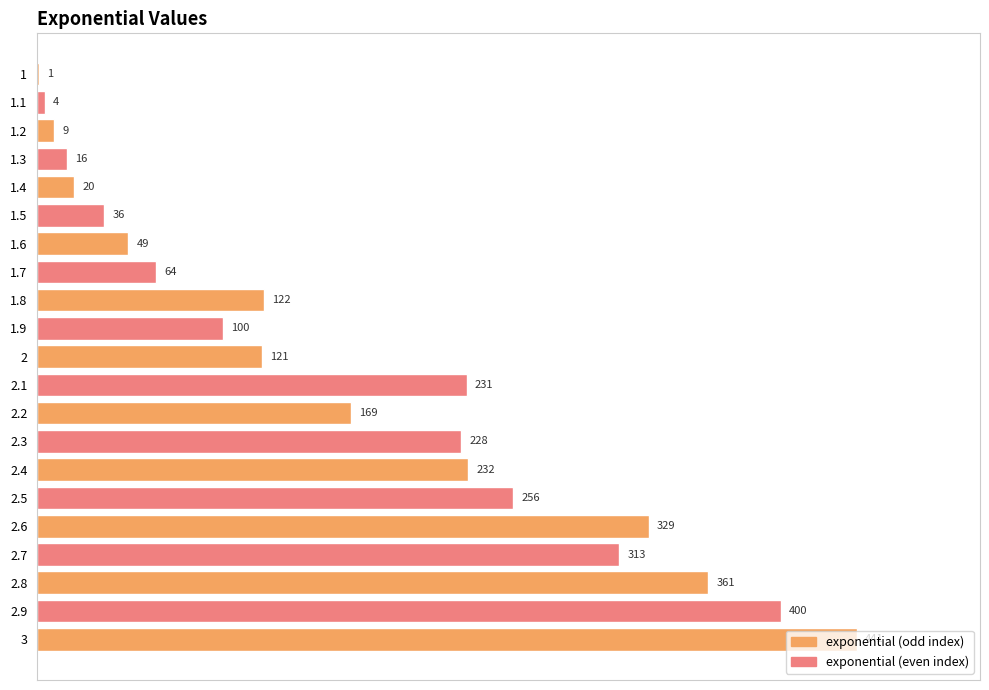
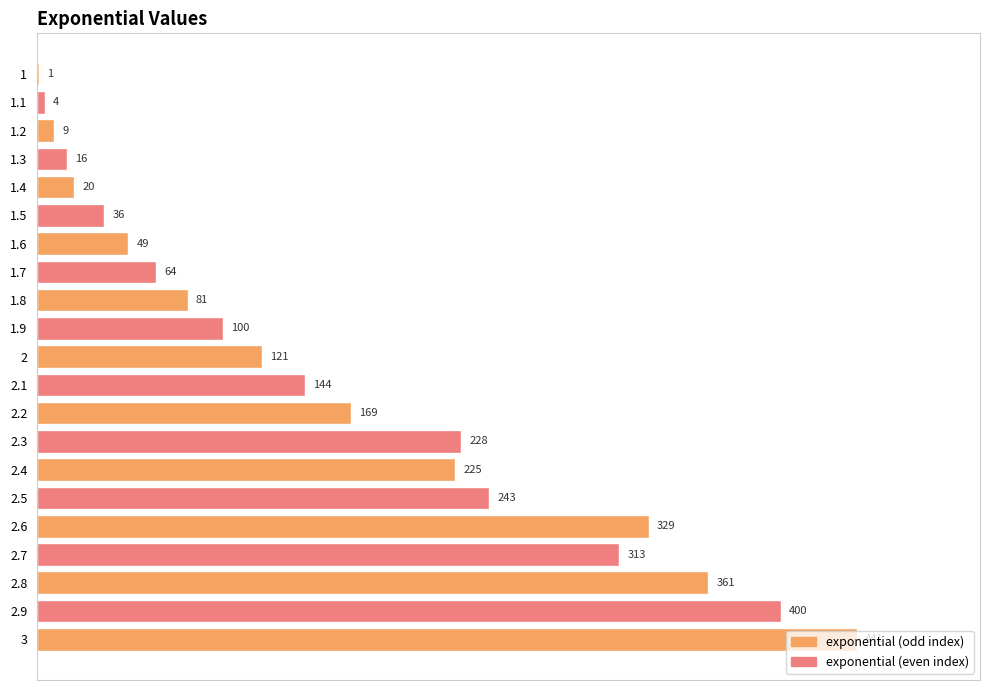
1.8: 122 -> 81
2.1: 231 -> 144
2.4: 232 -> 225
2.5: 256 -> 243
